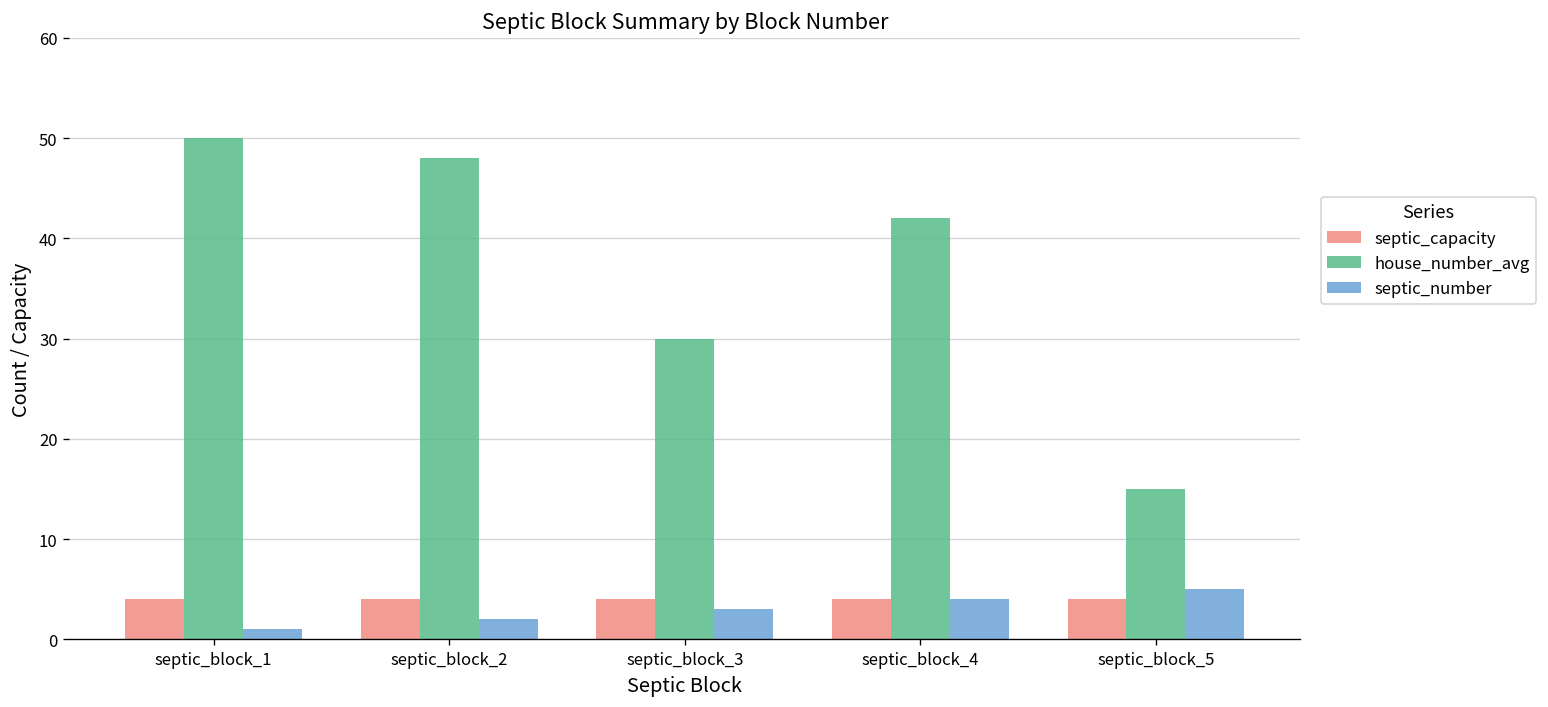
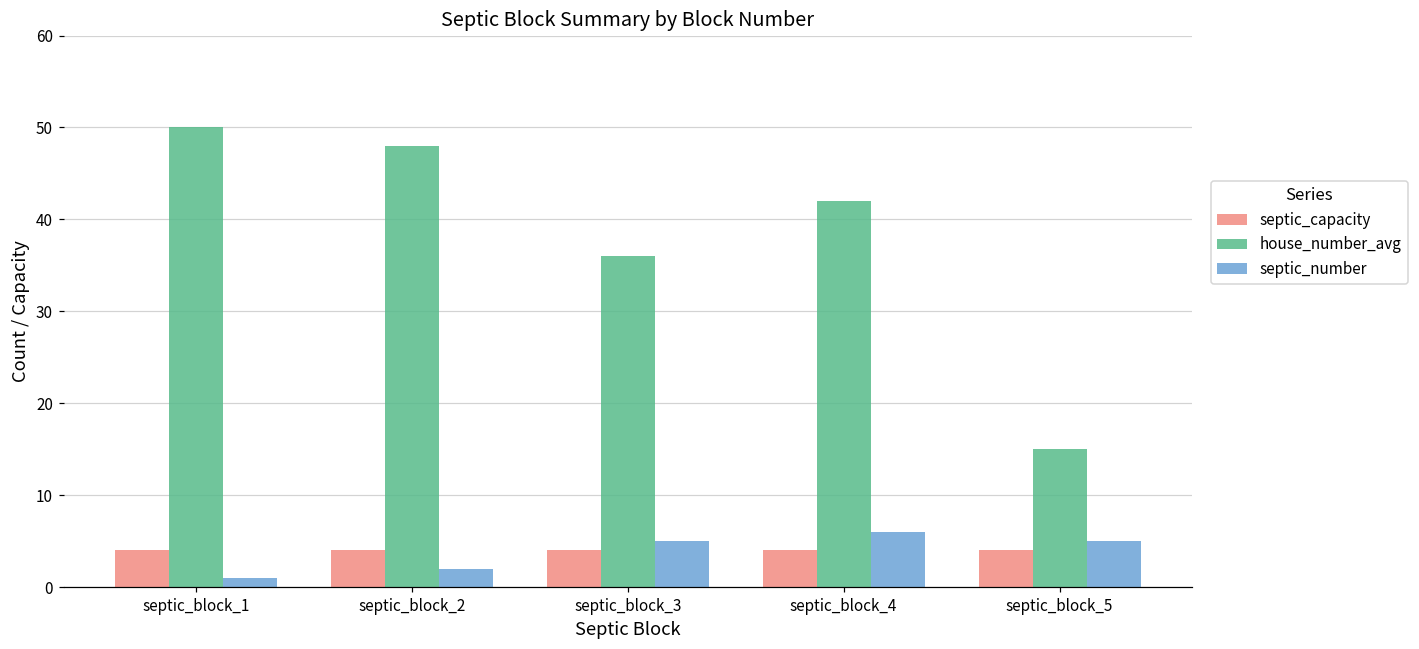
house_number_avg, septic_block_3: 30 -> 36
septic_number, septic_block_3: 3 -> 5
septic_number, septic_block_4: 4 -> 6
